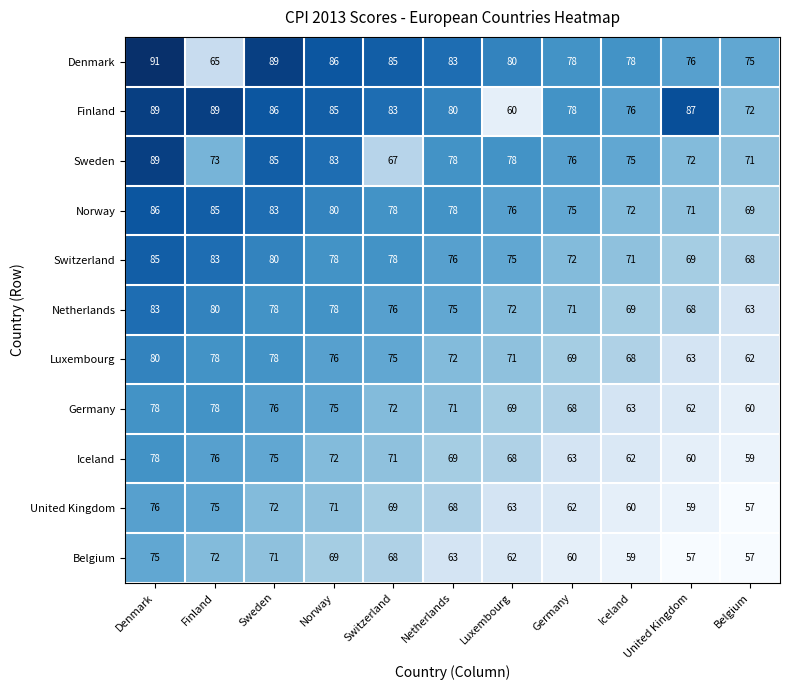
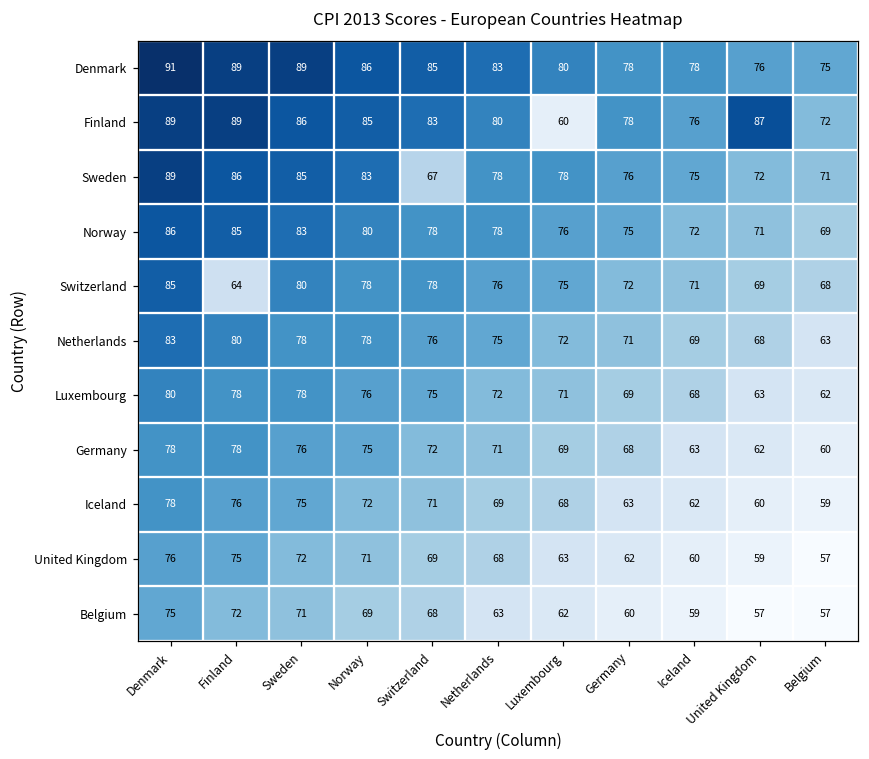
Denmark, Finland: 65 -> 89
Sweden, Finland: 73 -> 86
Switzerland, Finland: 83 -> 64
